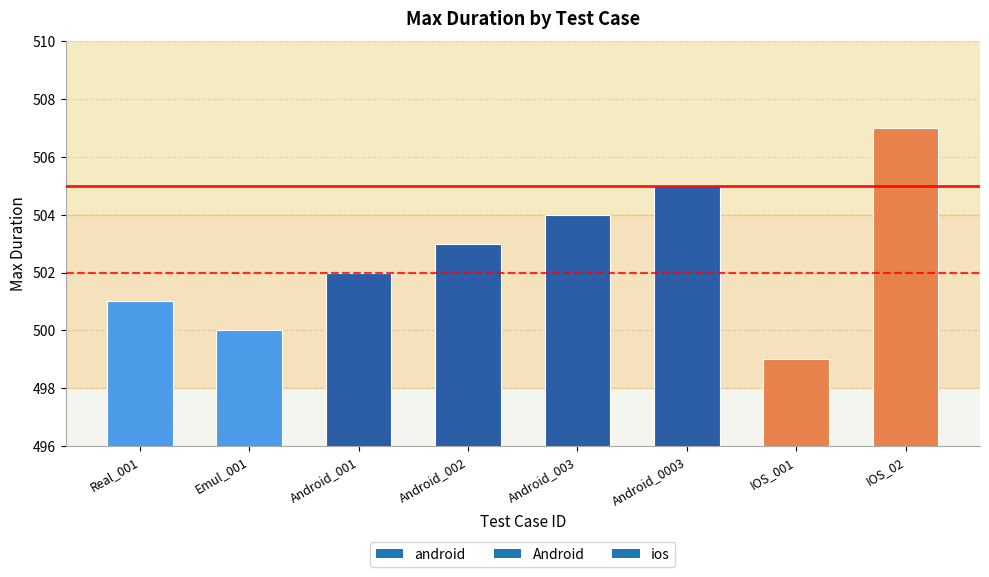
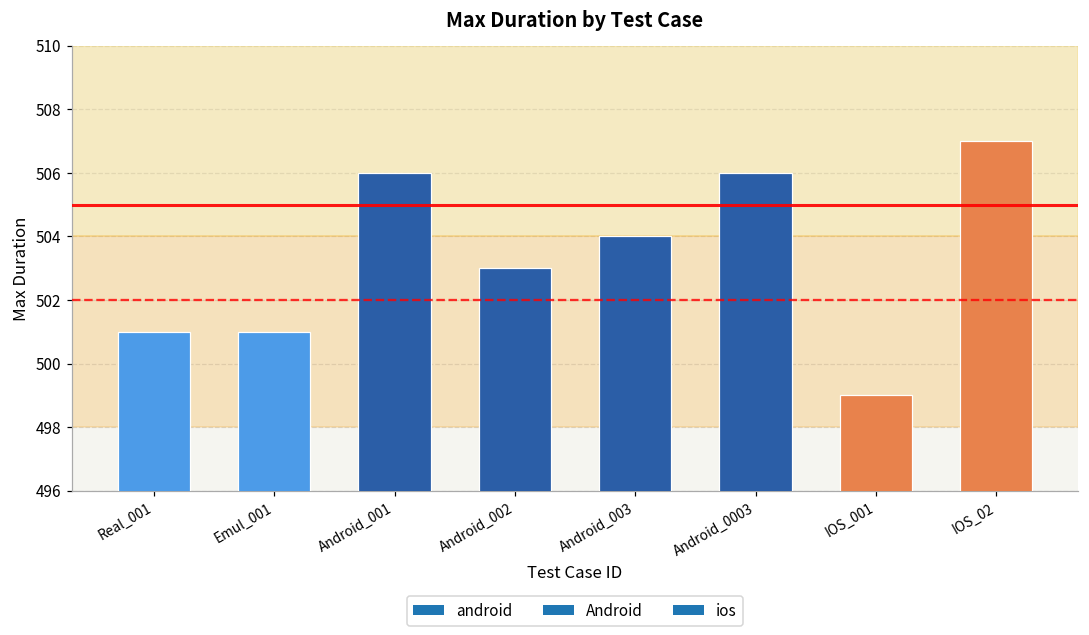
Emul_001: 500 -> 501
Android_001: 502 -> 506
Android_0003: 505 -> 506
